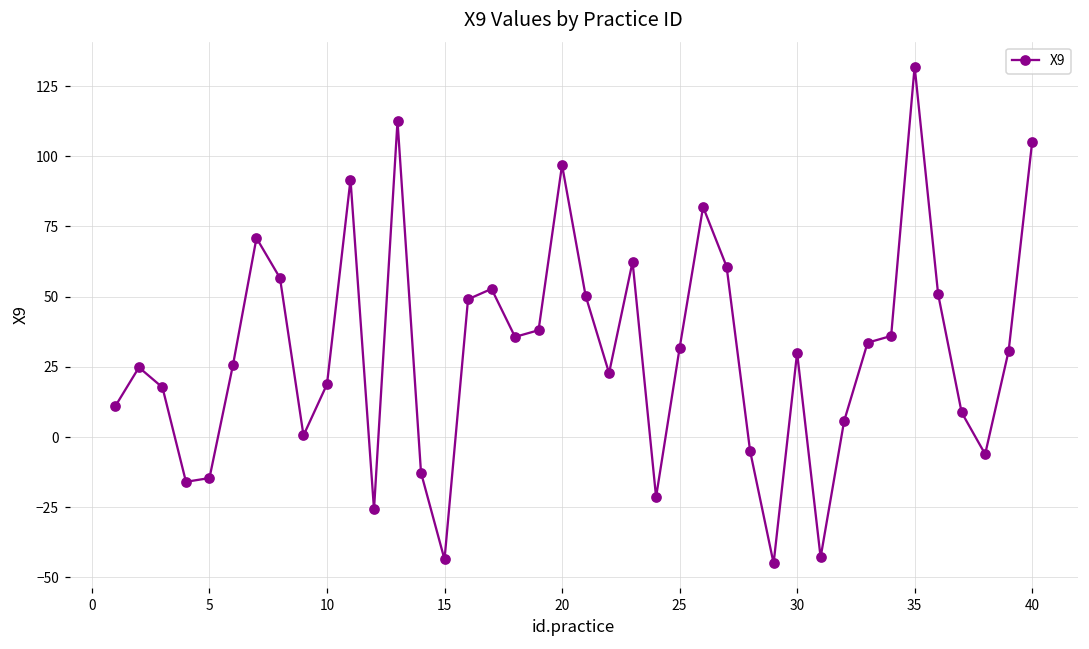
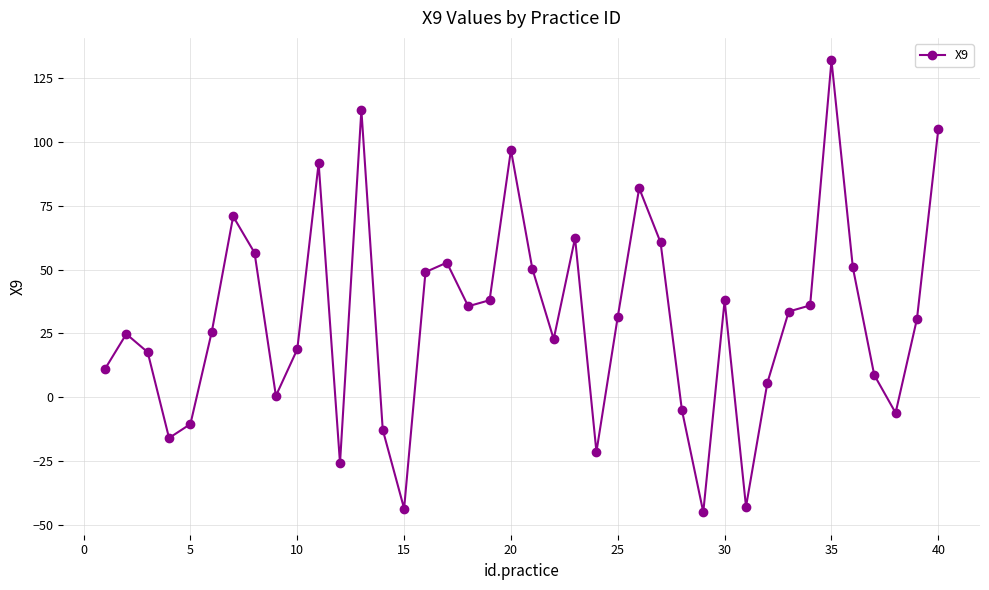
5: -15 -> -10
30: 30 -> 38
